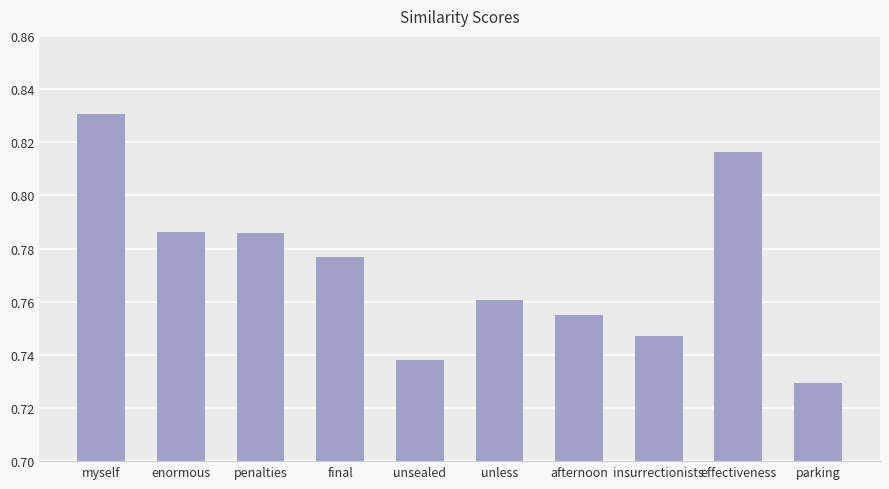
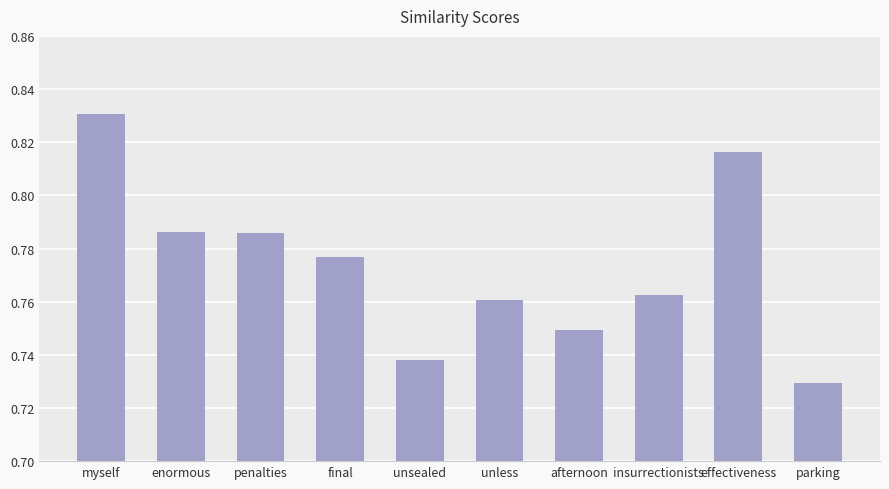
afternoon: 0.755 -> 0.749
insurrectionists: 0.747 -> 0.762
